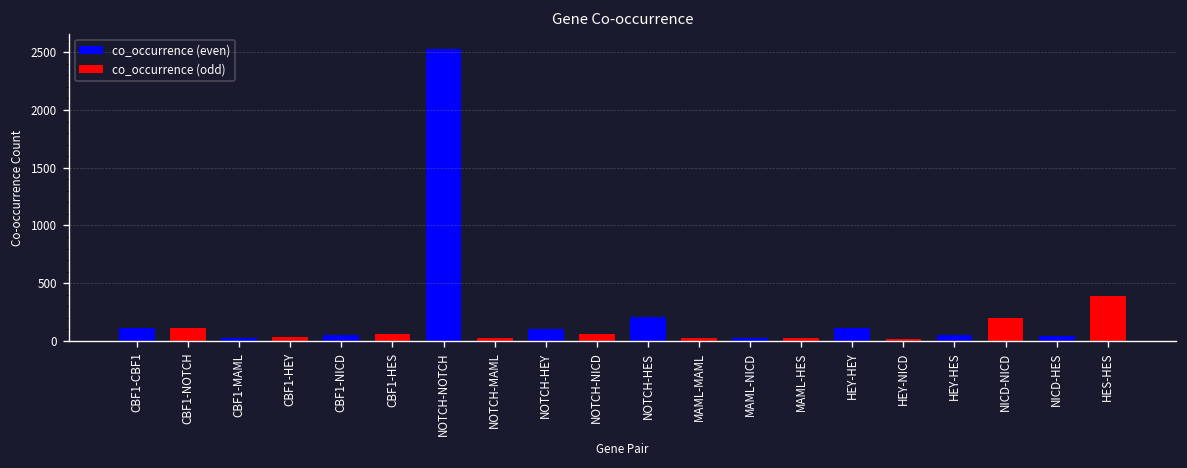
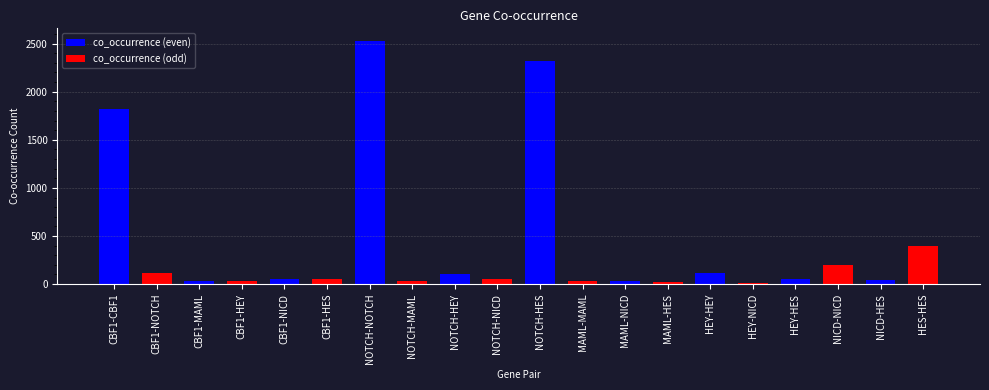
co_occurrence (even), CBF1-CBF1: 100 -> 1800
co_occurrence (even), NOTCH-HES: 200 -> 2300
